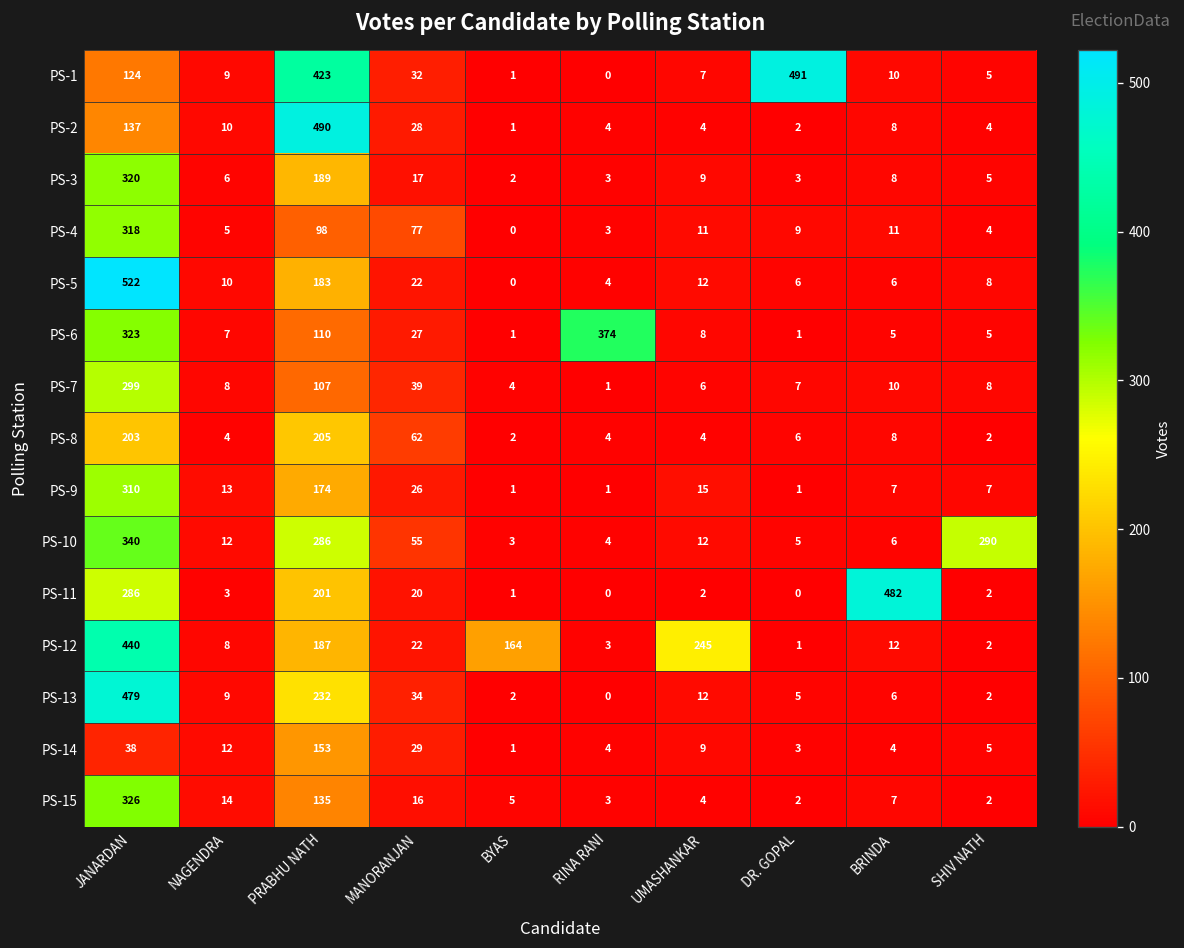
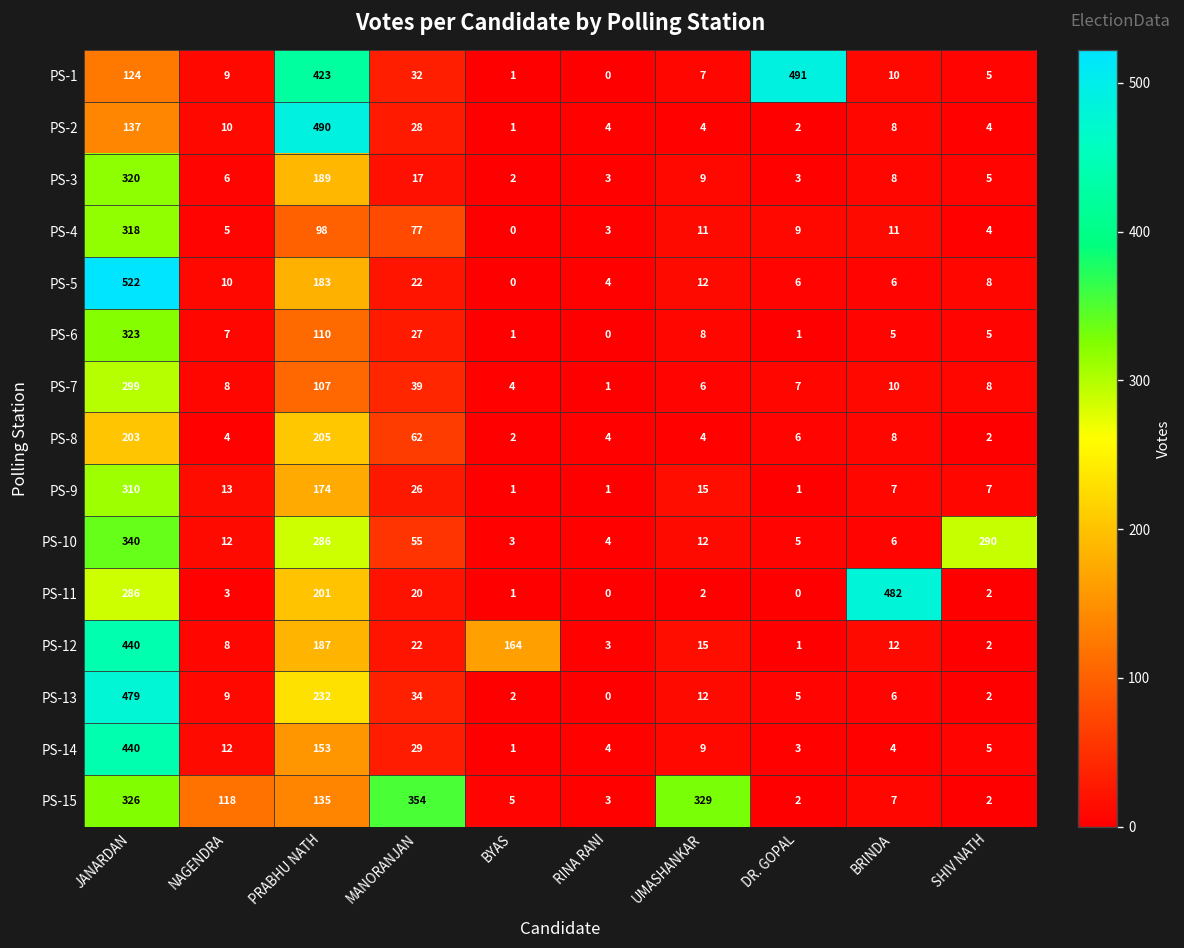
PS-6, RINA RANI: 374 -> 0
PS-12, UMASHANKAR: 245 -> 15
PS-14, JANARDAN: 38 -> 440
PS-15, NAGENDRA: 14 -> 118
PS-15, MANORANJAN: 16 -> 354
PS-15, UMASHANKAR: 4 -> 329
